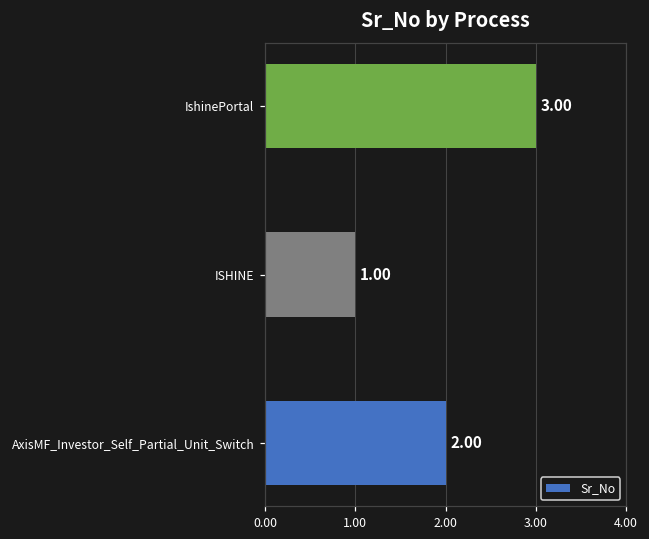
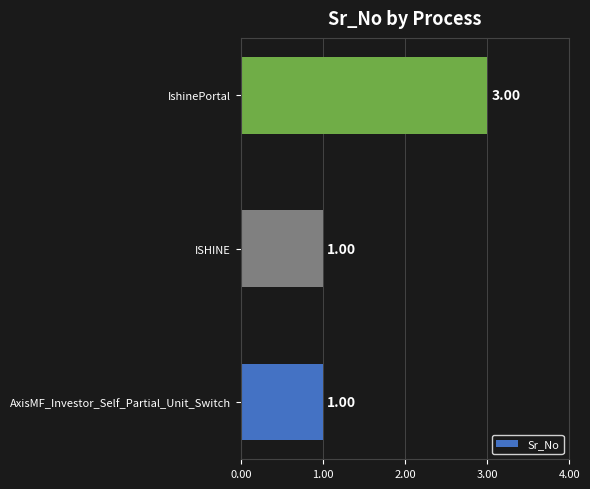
AxisMF_Investor_Self_Partial_Unit_Switch: 2.00 -> 1.00
